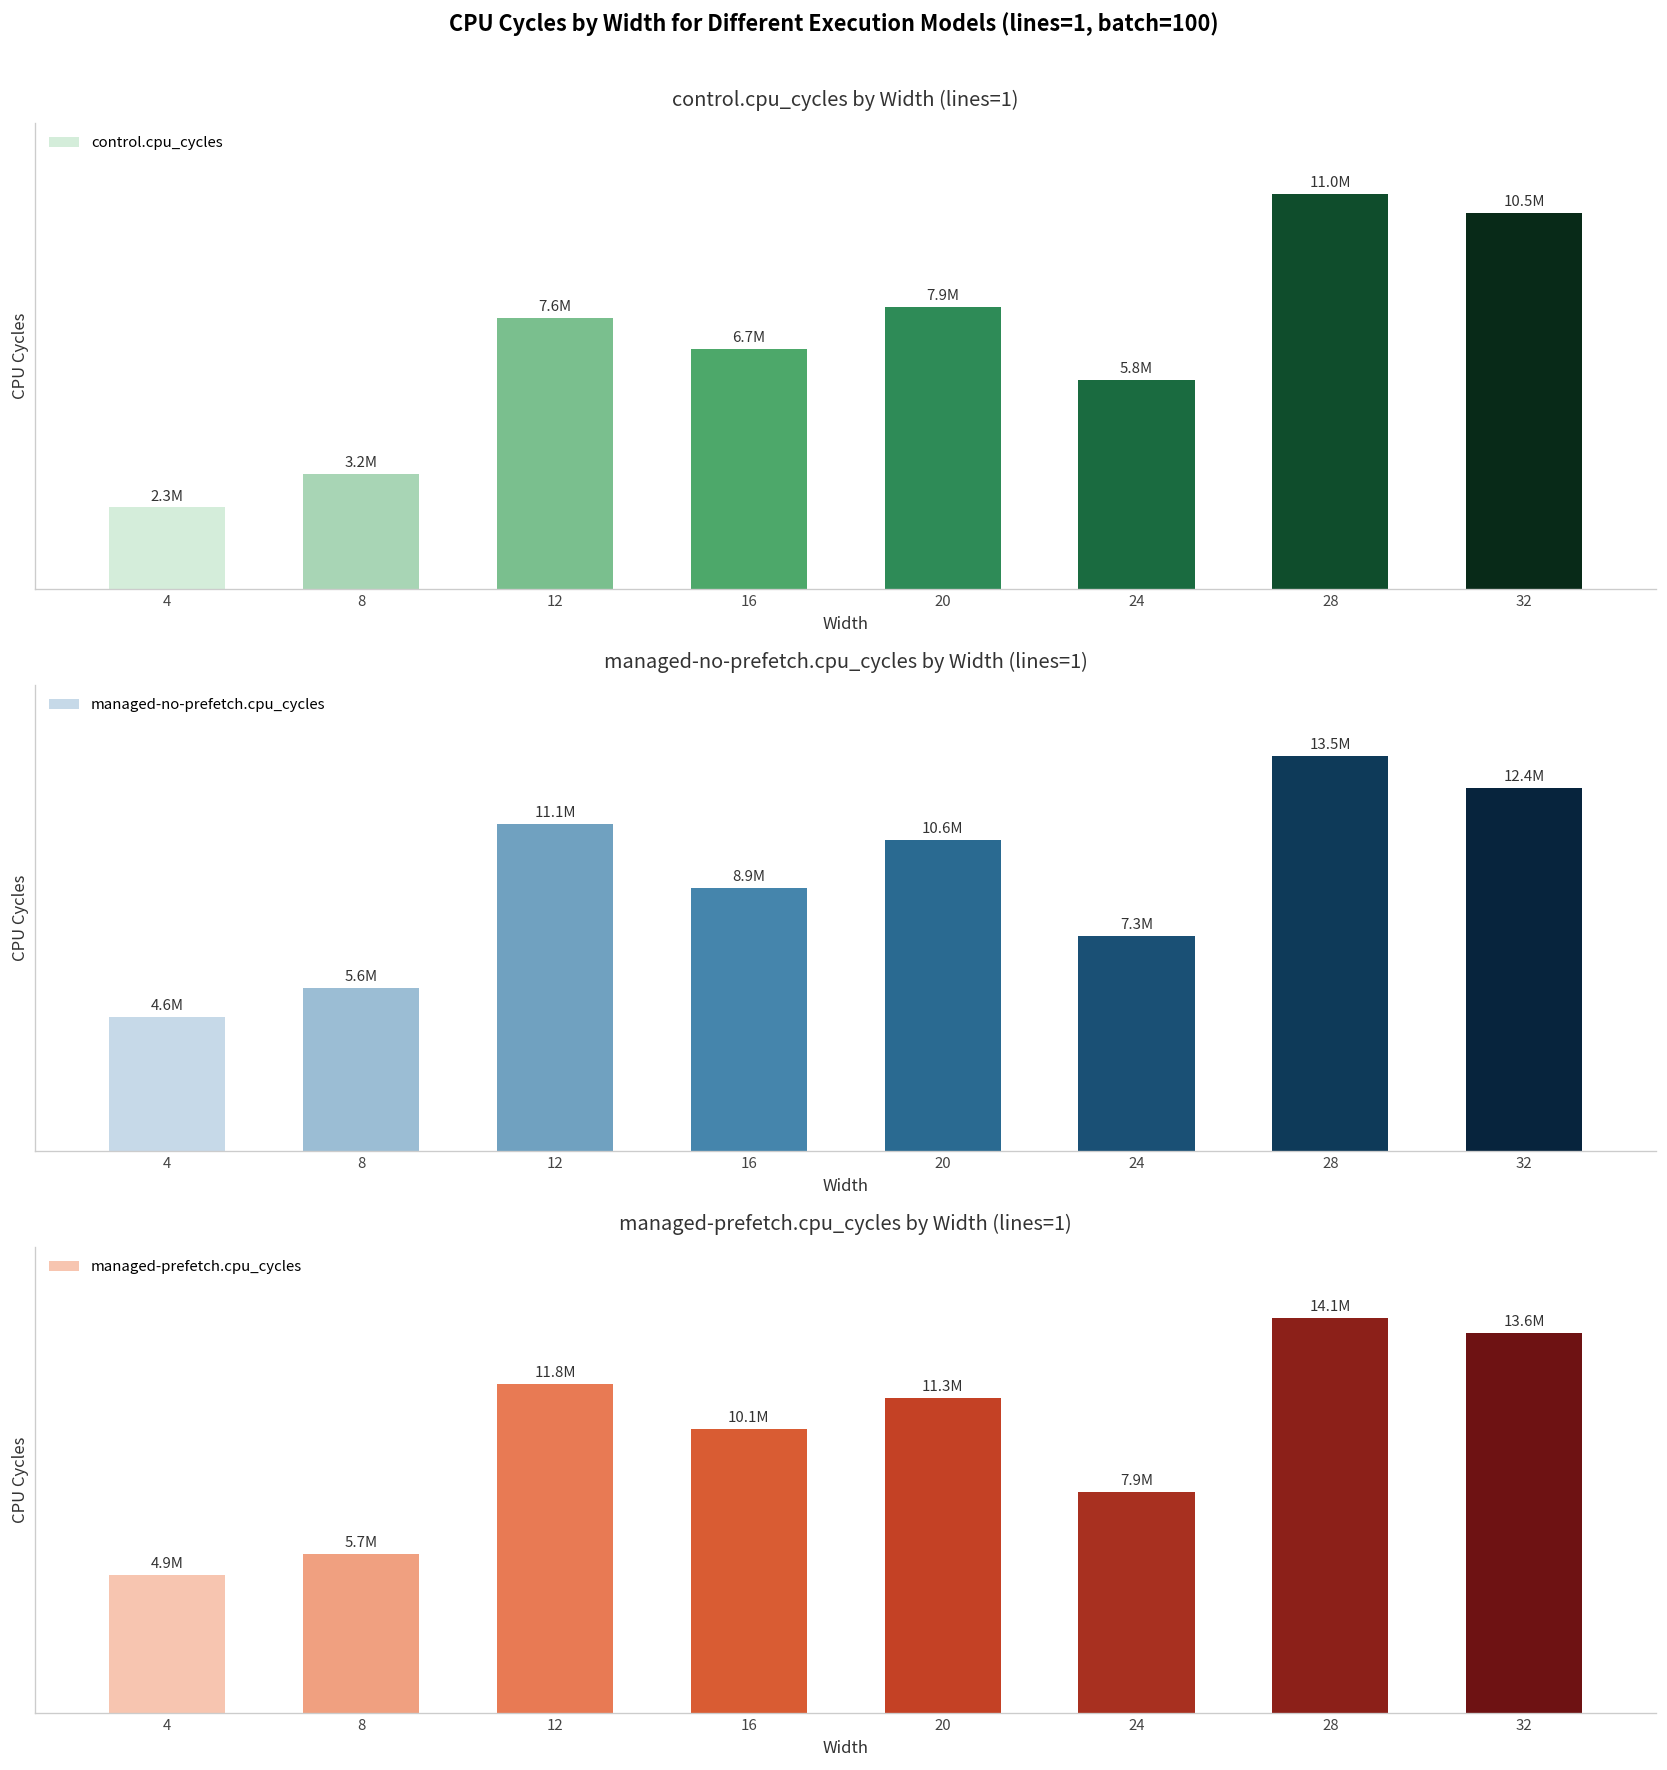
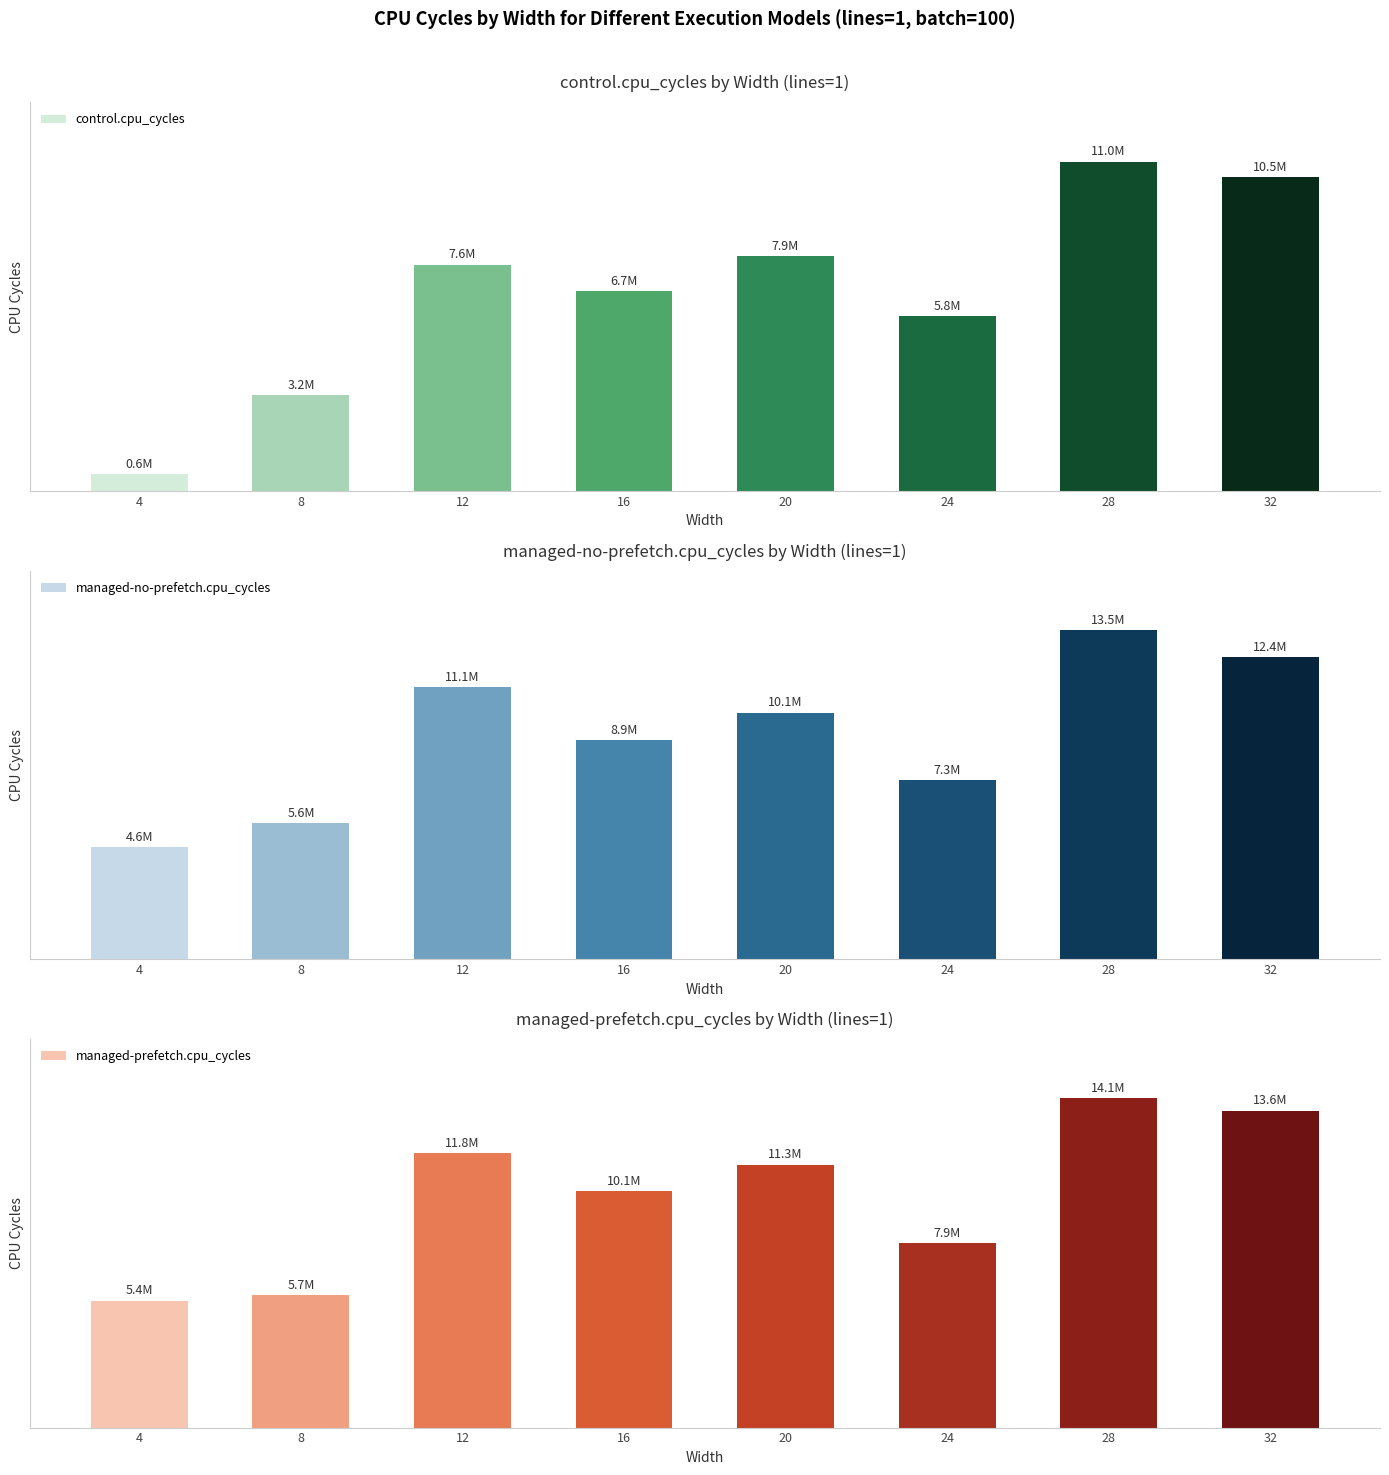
control.cpu_cycles by Width (lines=1), 4: 2.3M -> 0.6M
managed-no-prefetch.cpu_cycles by Width (lines=1), 20: 10.6M -> 10.1M
managed-prefetch.cpu_cycles by Width (lines=1), 4: 4.9M -> 5.4M
